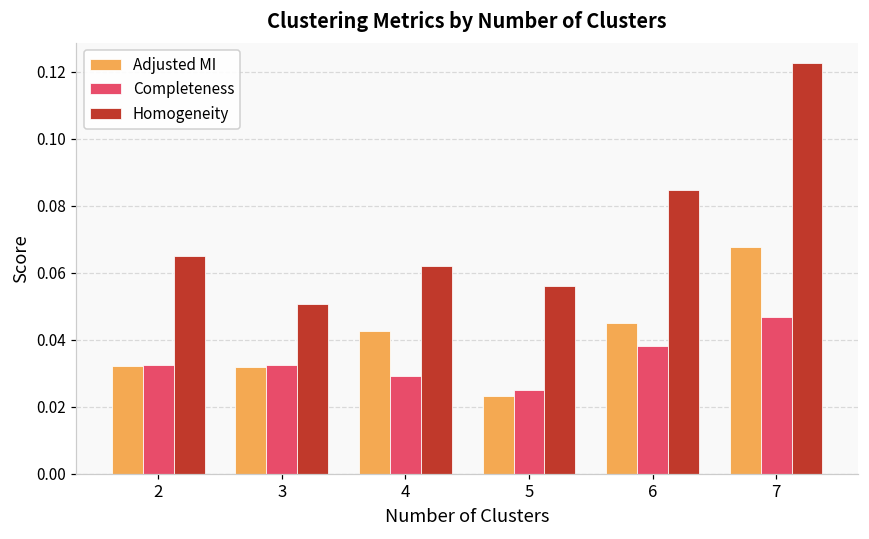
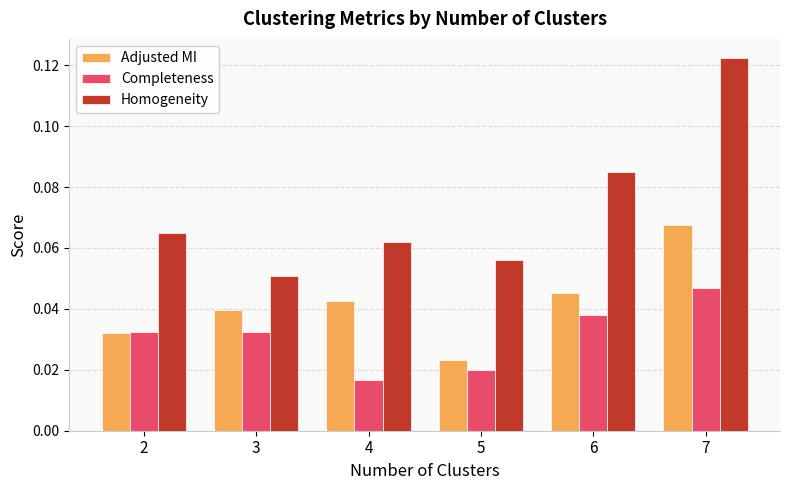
Adjusted MI, 3: 0.032 -> 0.040
Completeness, 4: 0.029 -> 0.017
Completeness, 5: 0.025 -> 0.020
